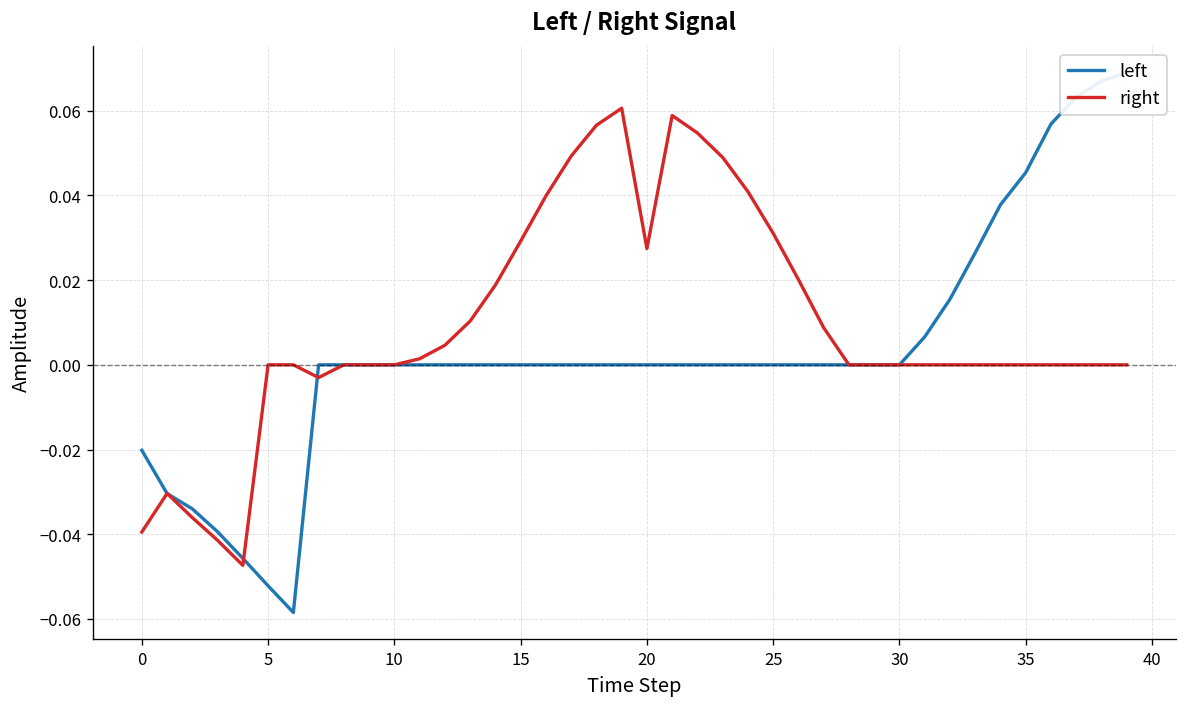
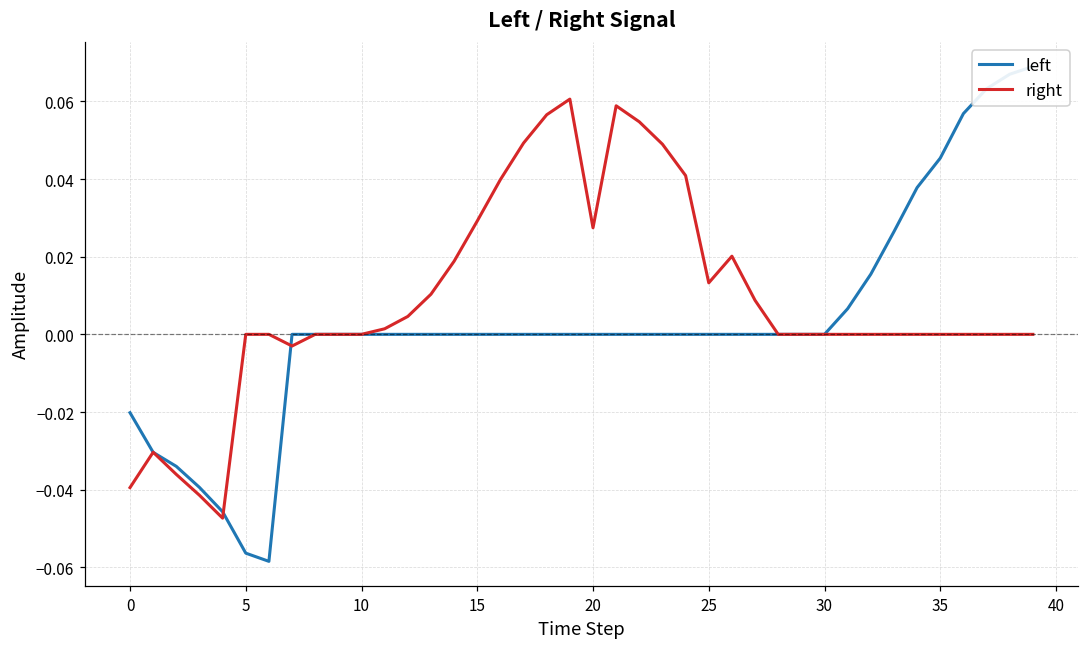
left, 5: -0.052 -> -0.056
right, 25: 0.031 -> 0.013
